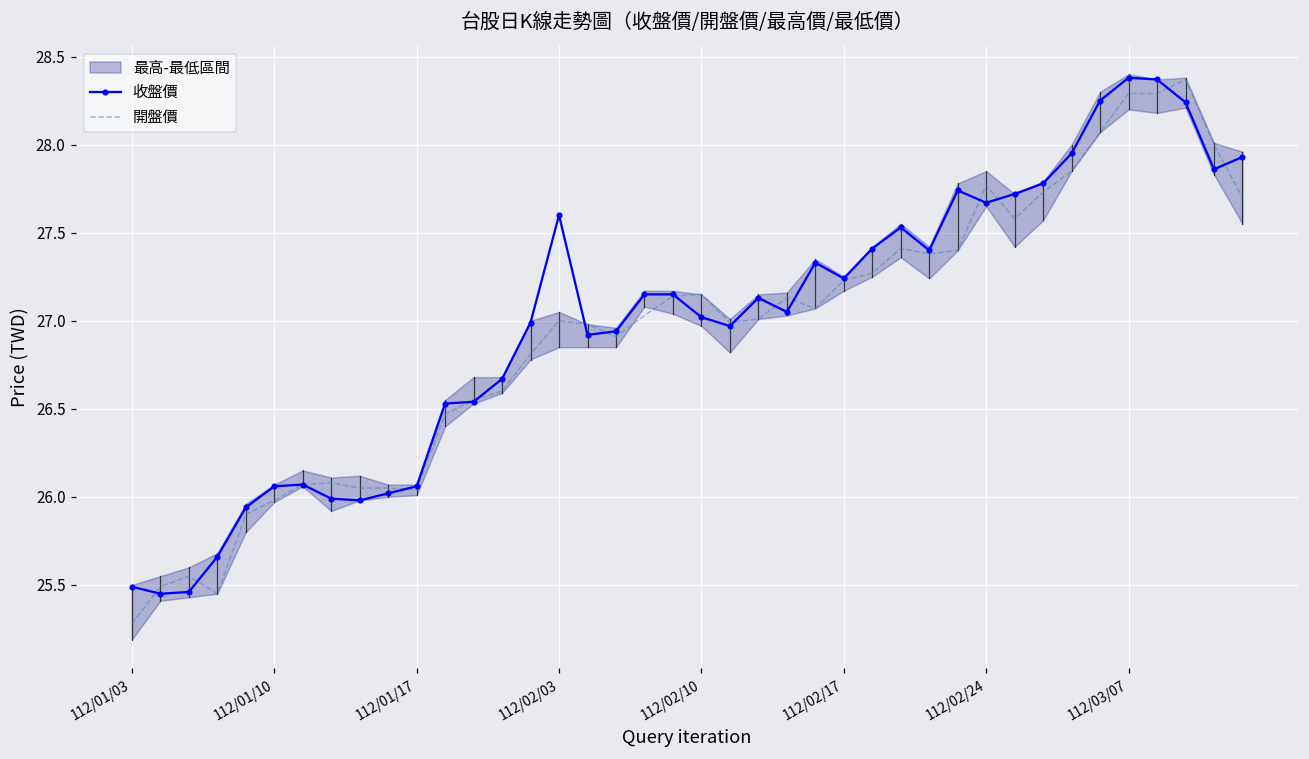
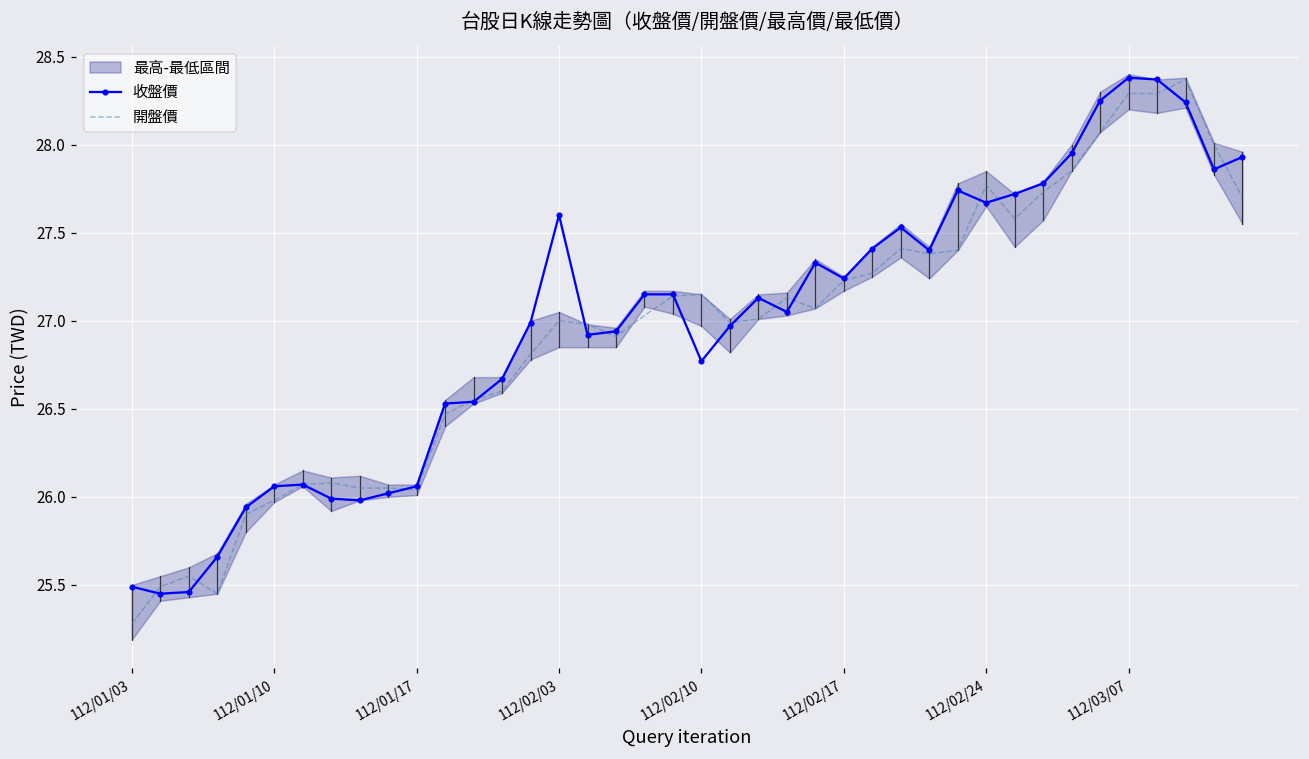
收盤價, 112/02/10: 27.02 -> 26.77
